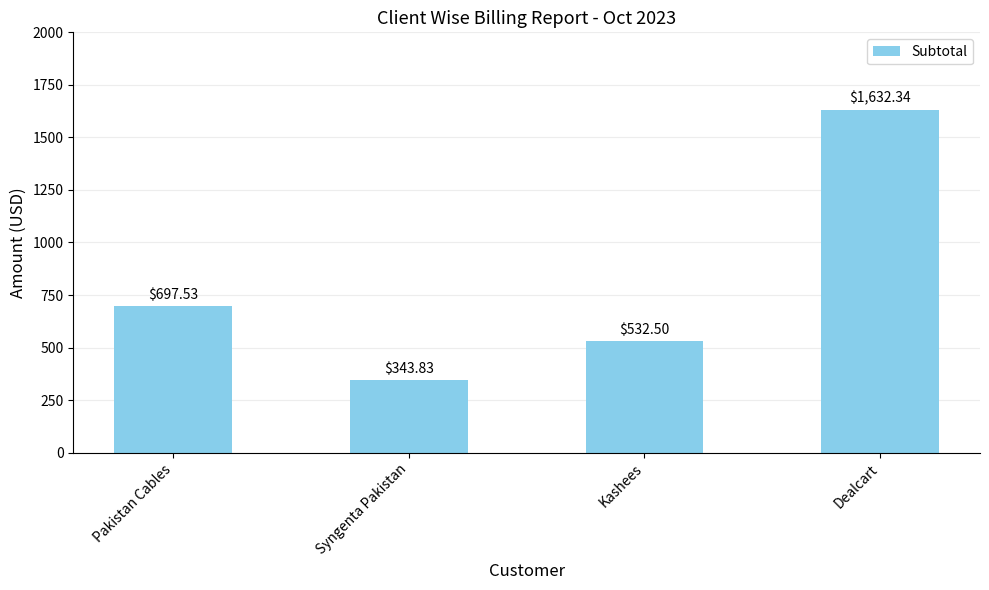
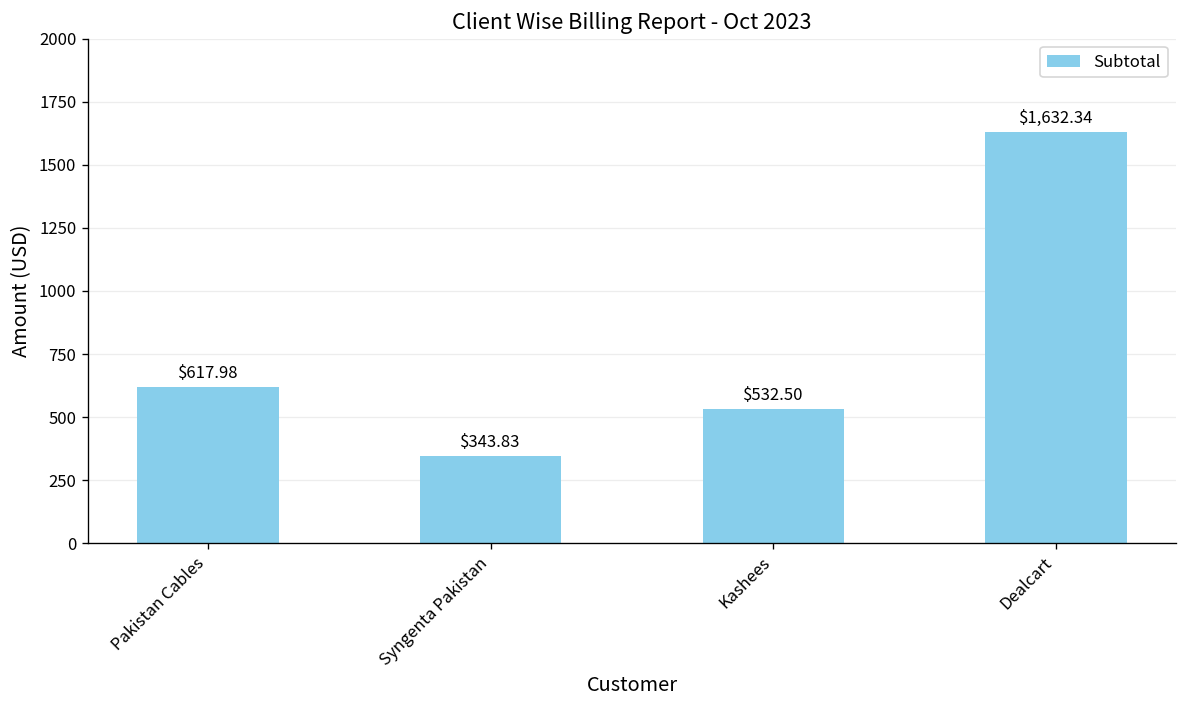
Pakistan Cables: $697.53 -> $617.98
